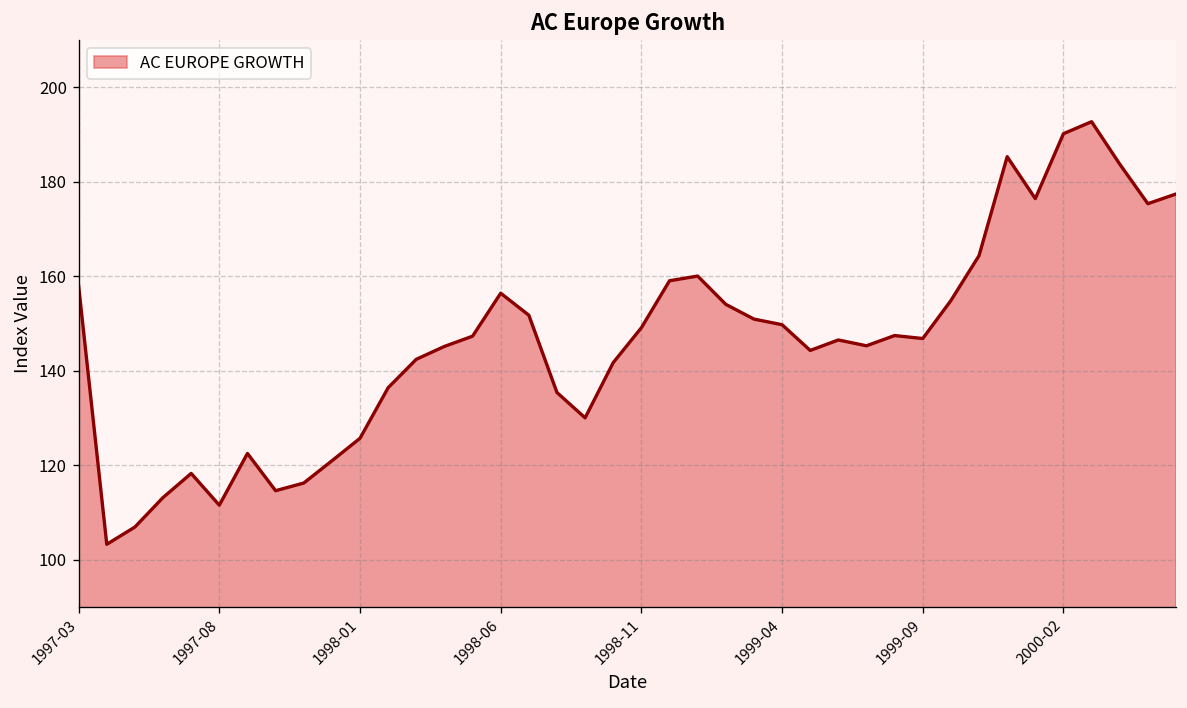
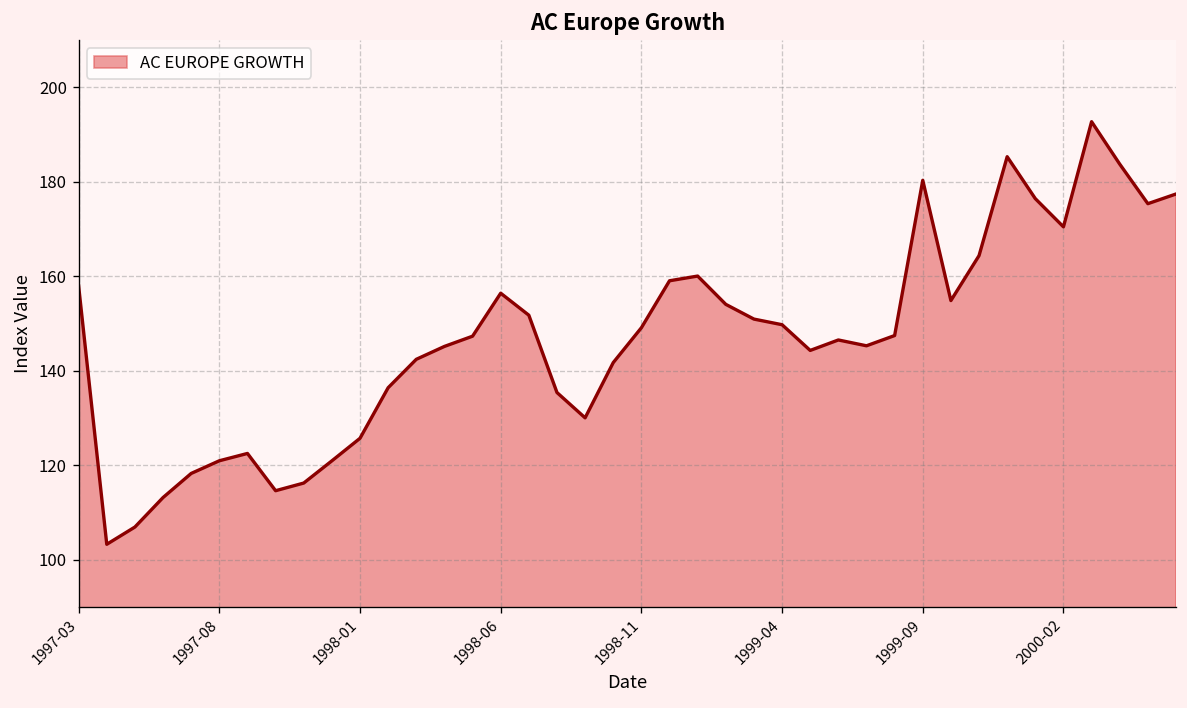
1997-08: 112 -> 121
1999-09: 147 -> 180
2000-02: 190 -> 170
